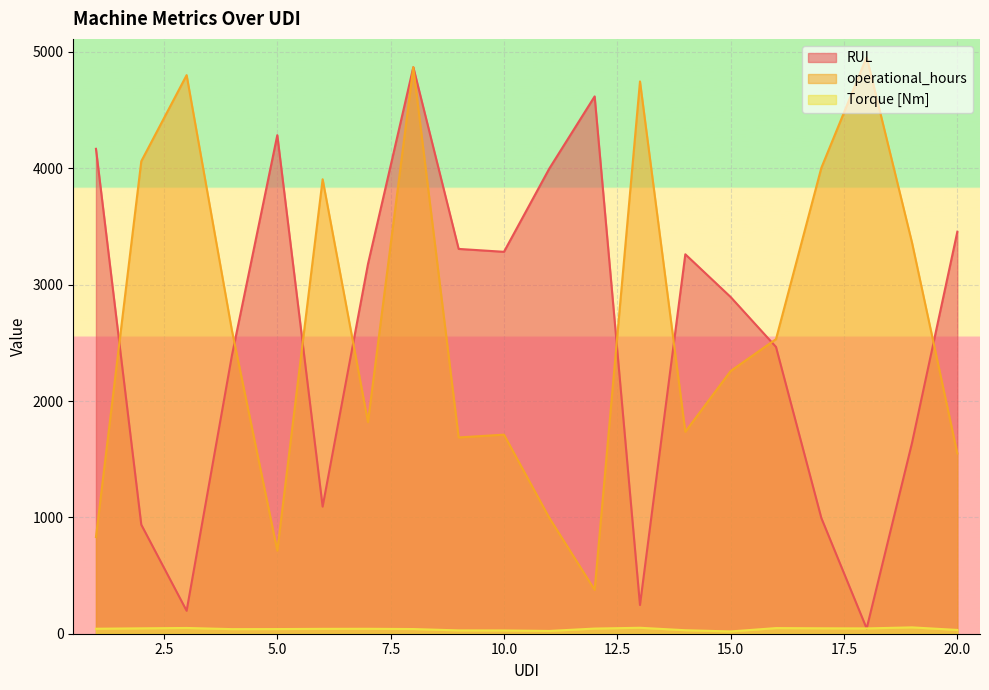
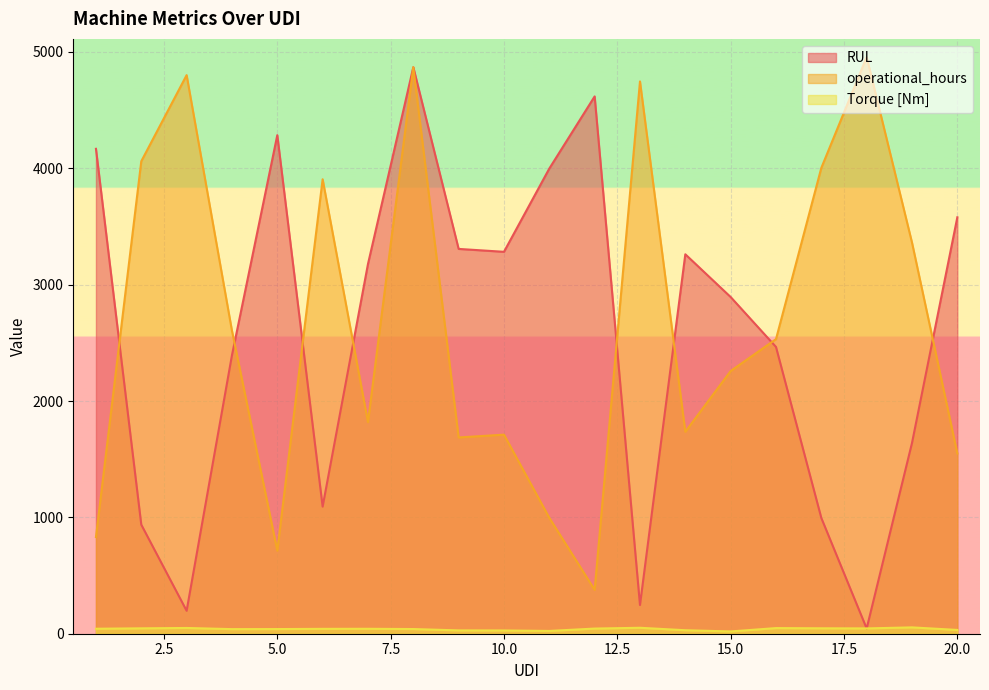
RUL, 20.0: 3450 -> 3580
